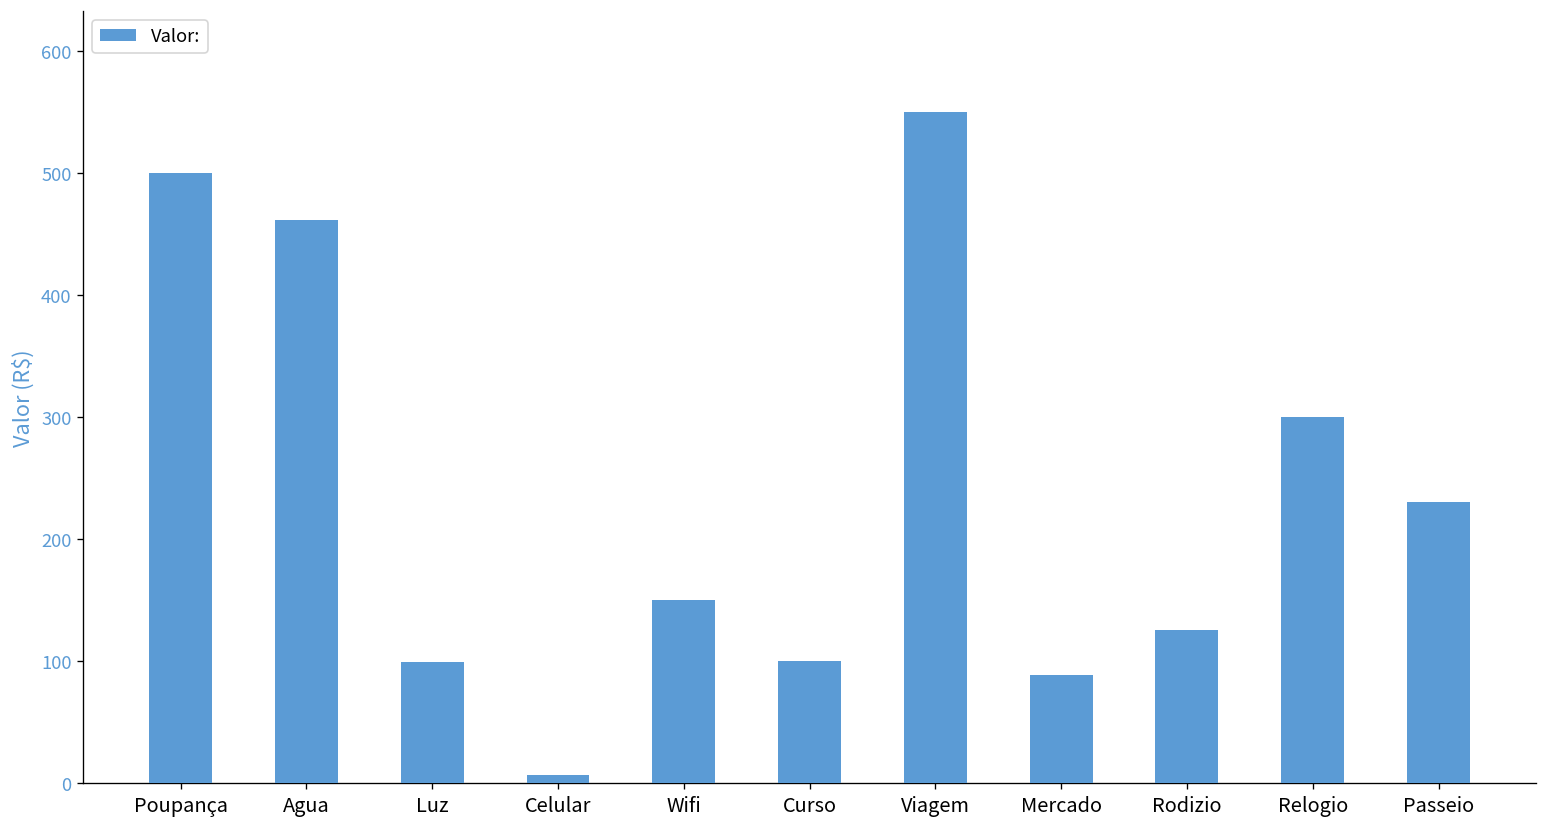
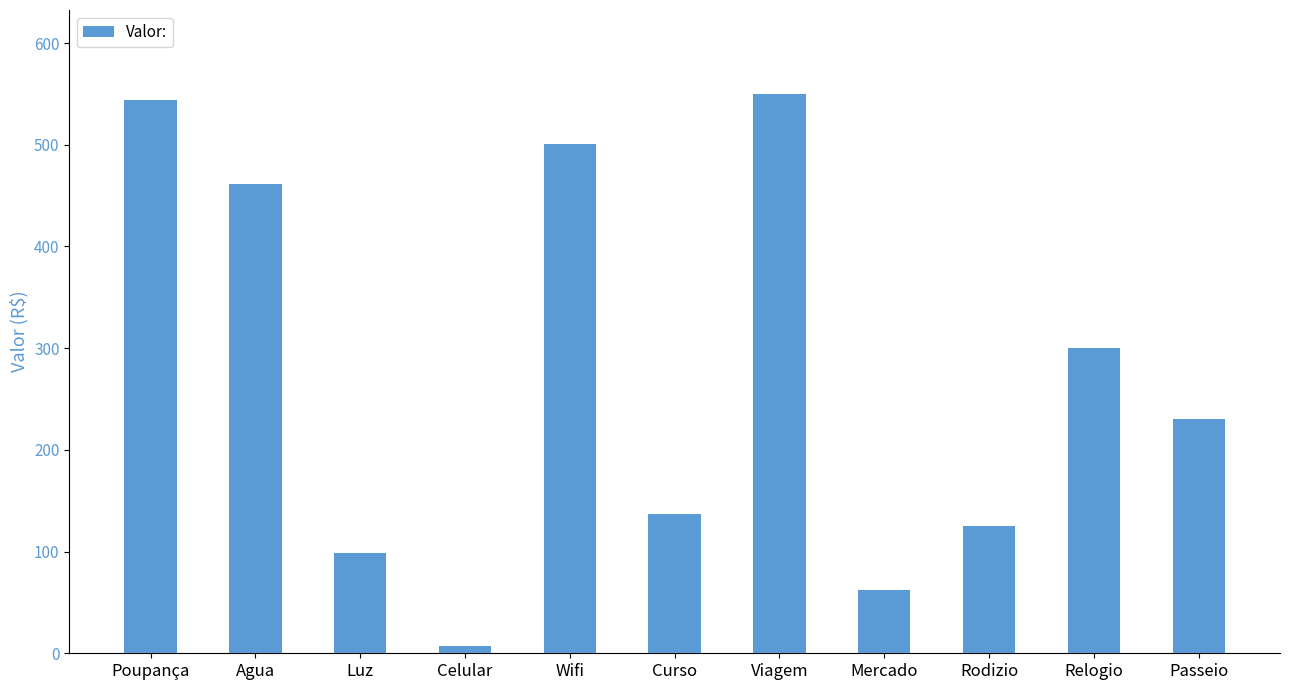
Poupança: 500 -> 544
Wifi: 150 -> 501
Curso: 100 -> 137
Mercado: 89 -> 62
